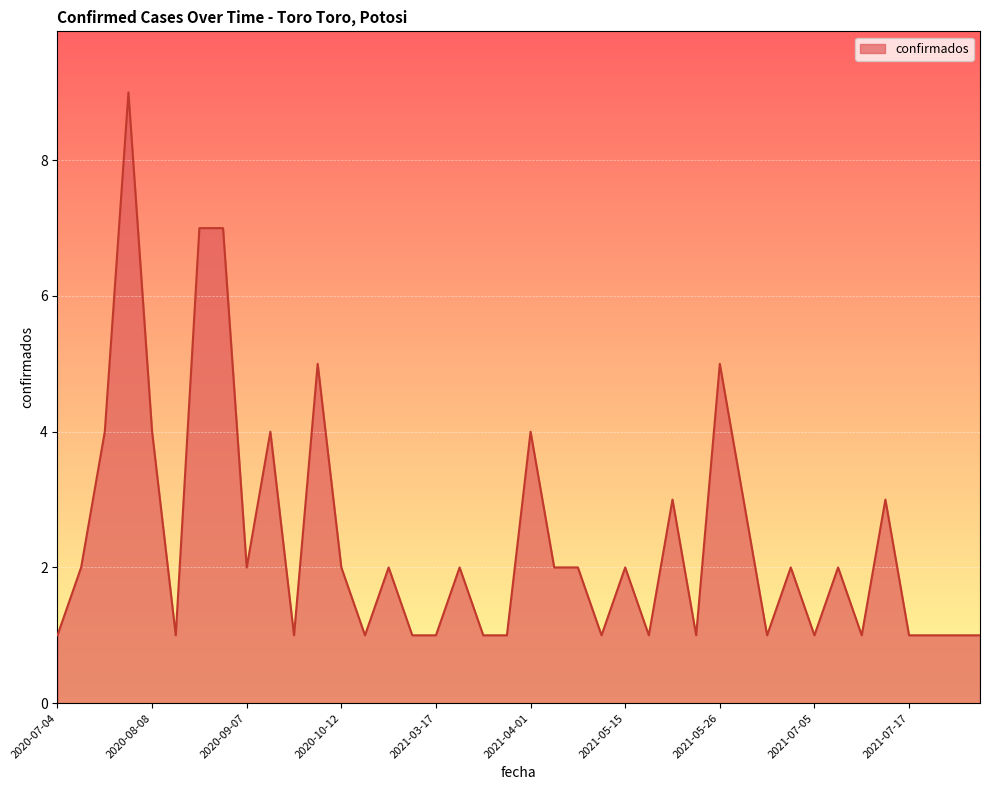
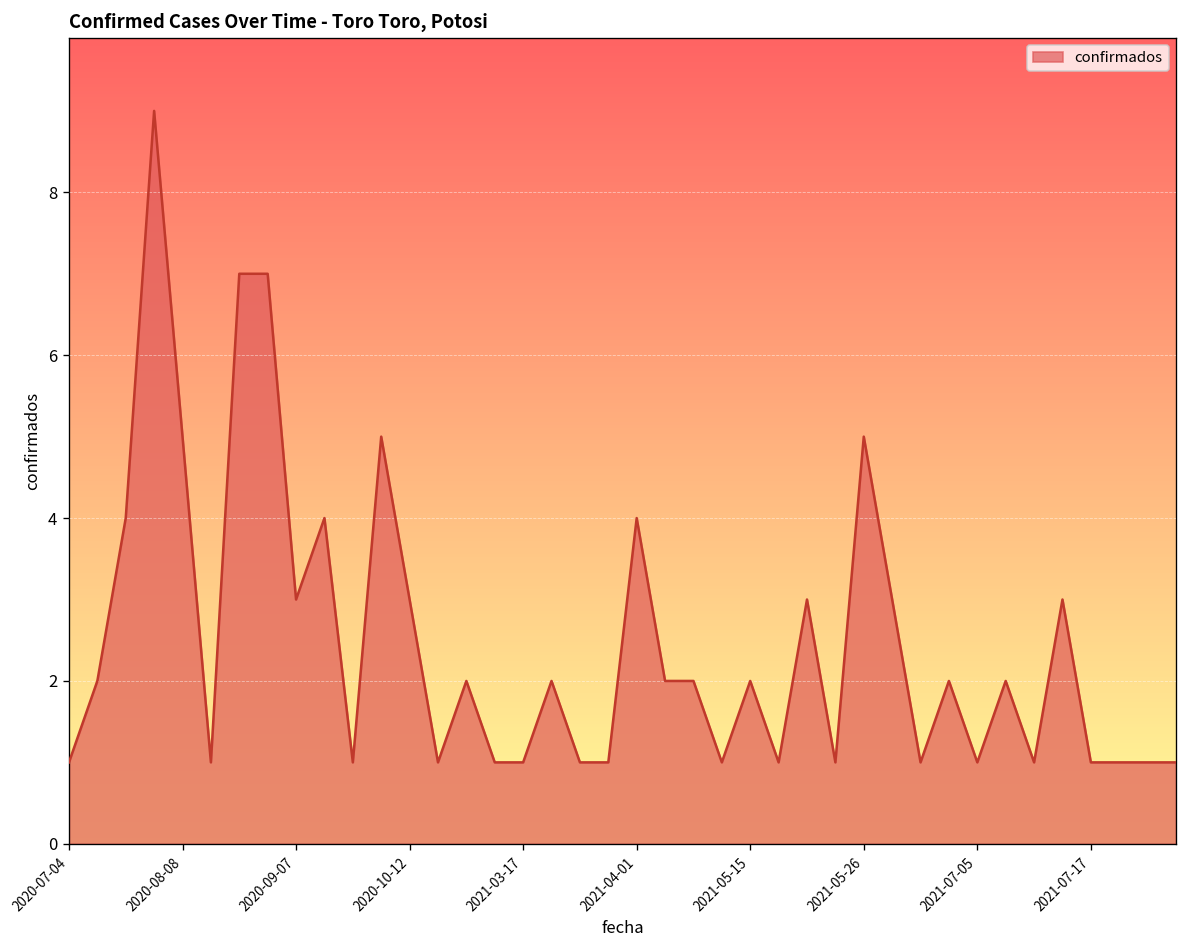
2020-08-08: 4 -> 5
2020-09-07: 2 -> 3
2020-10-12: 2 -> 3
